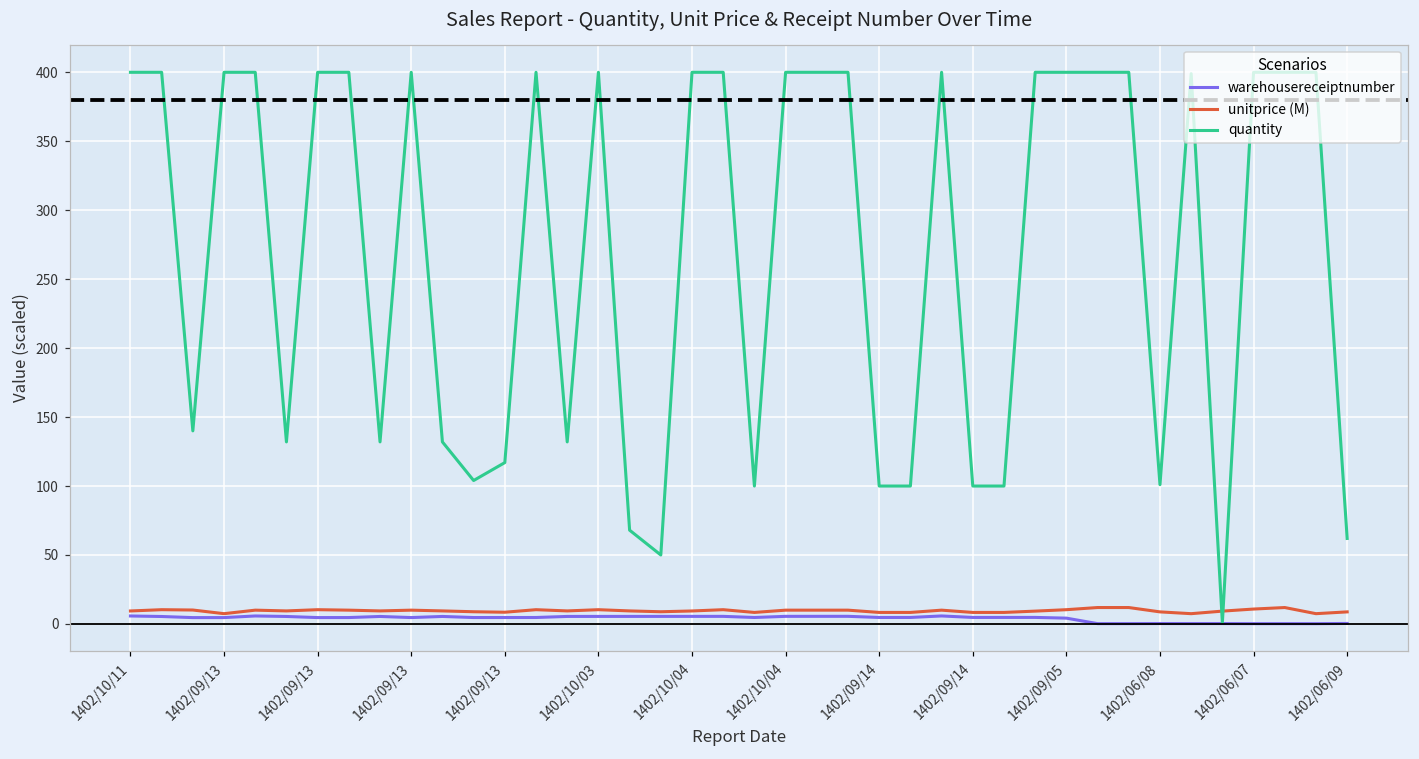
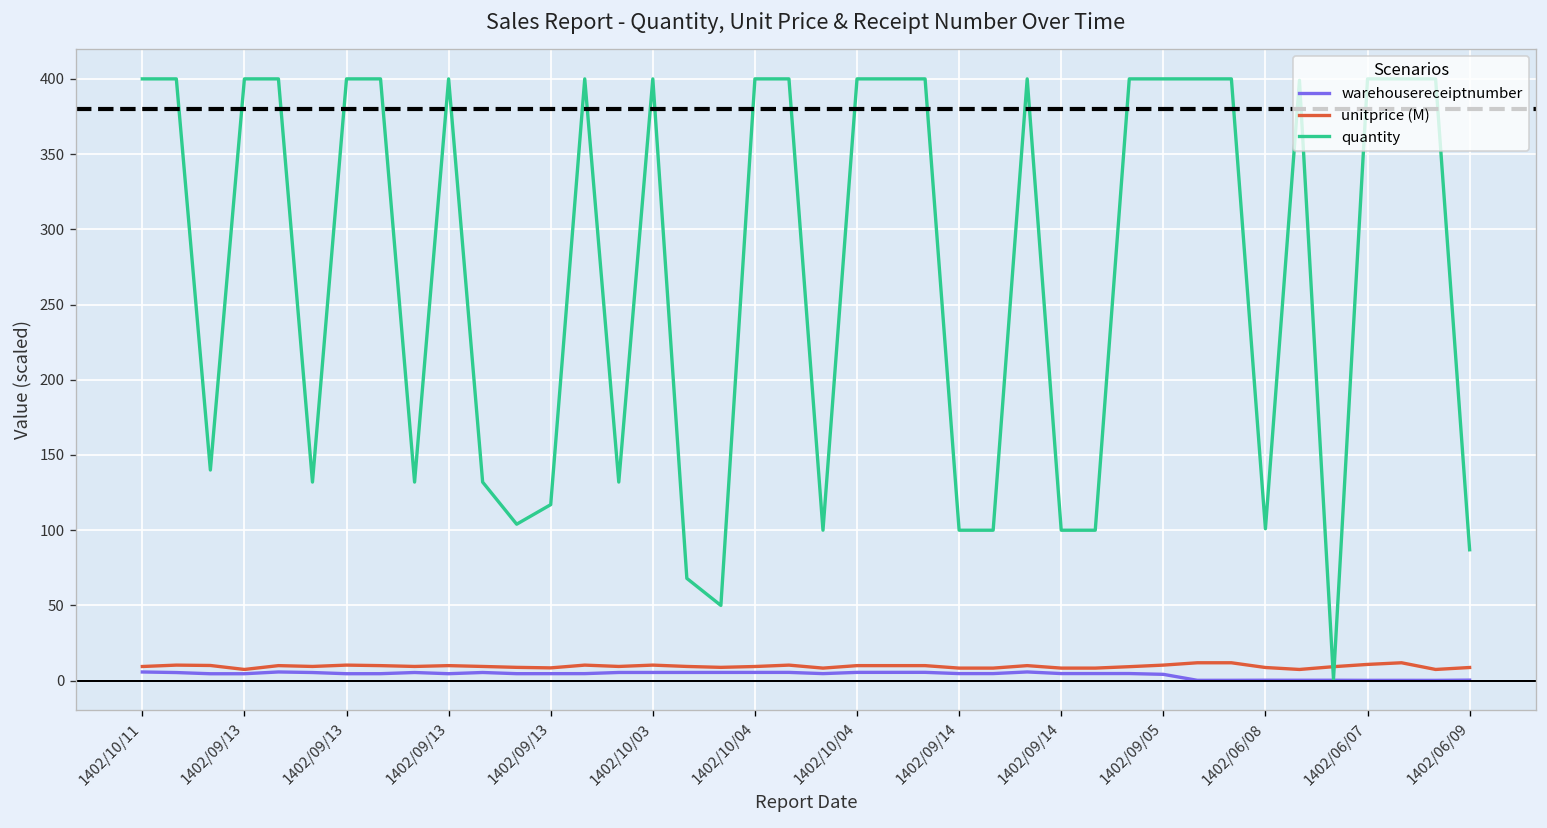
quantity, 1402/06/09: 62 -> 87
